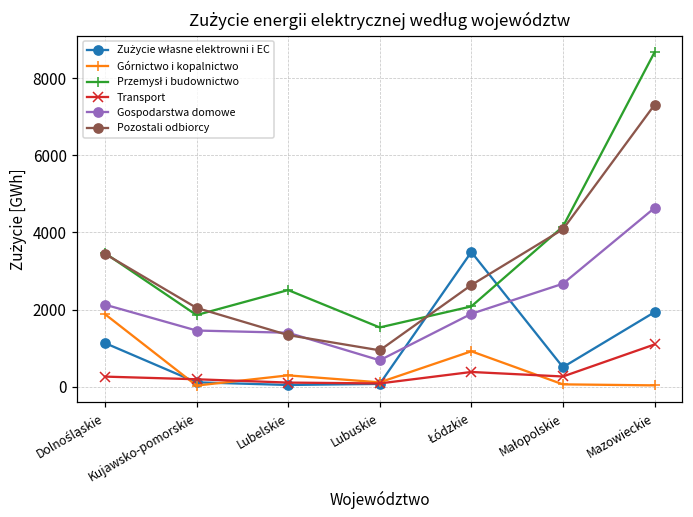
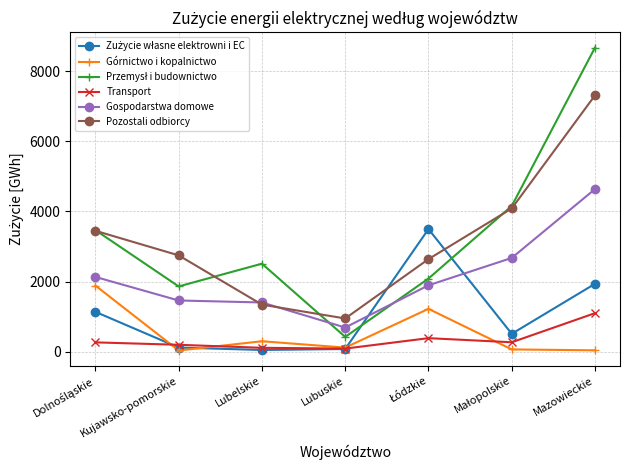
Pozostali odbiorcy, Kujawsko-pomorskie: 2000 -> 2700
Przemysł i budownictwo, Lubuskie: 1500 -> 400
Górnictwo i kopalnictwo, Łódzkie: 900 -> 1200
